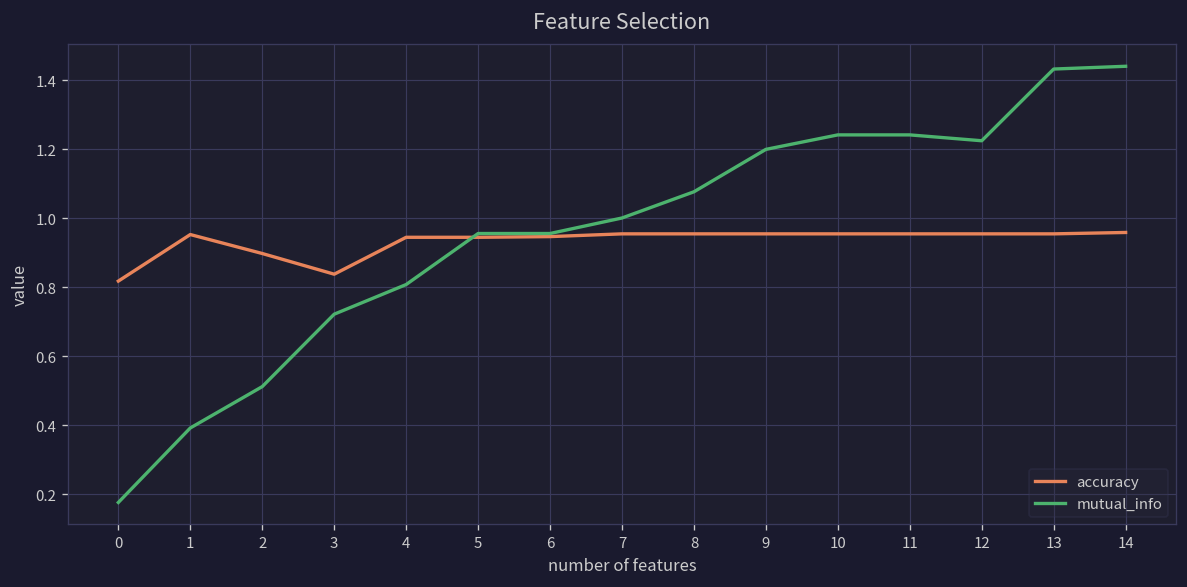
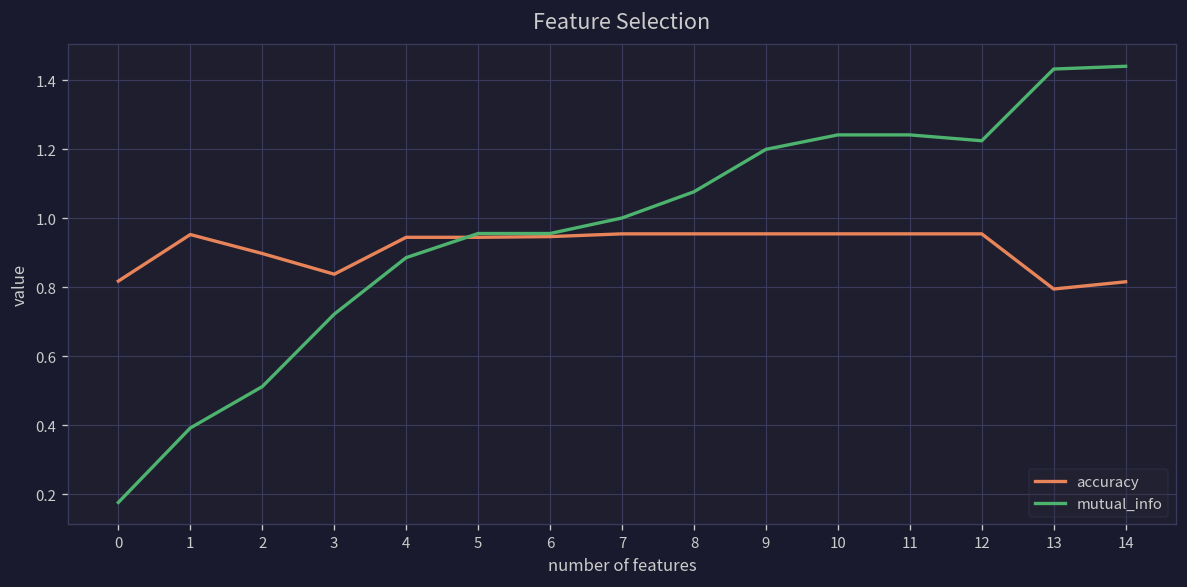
mutual_info, 4: 0.81 -> 0.89
accuracy, 13: 0.96 -> 0.80
accuracy, 14: 0.96 -> 0.82
